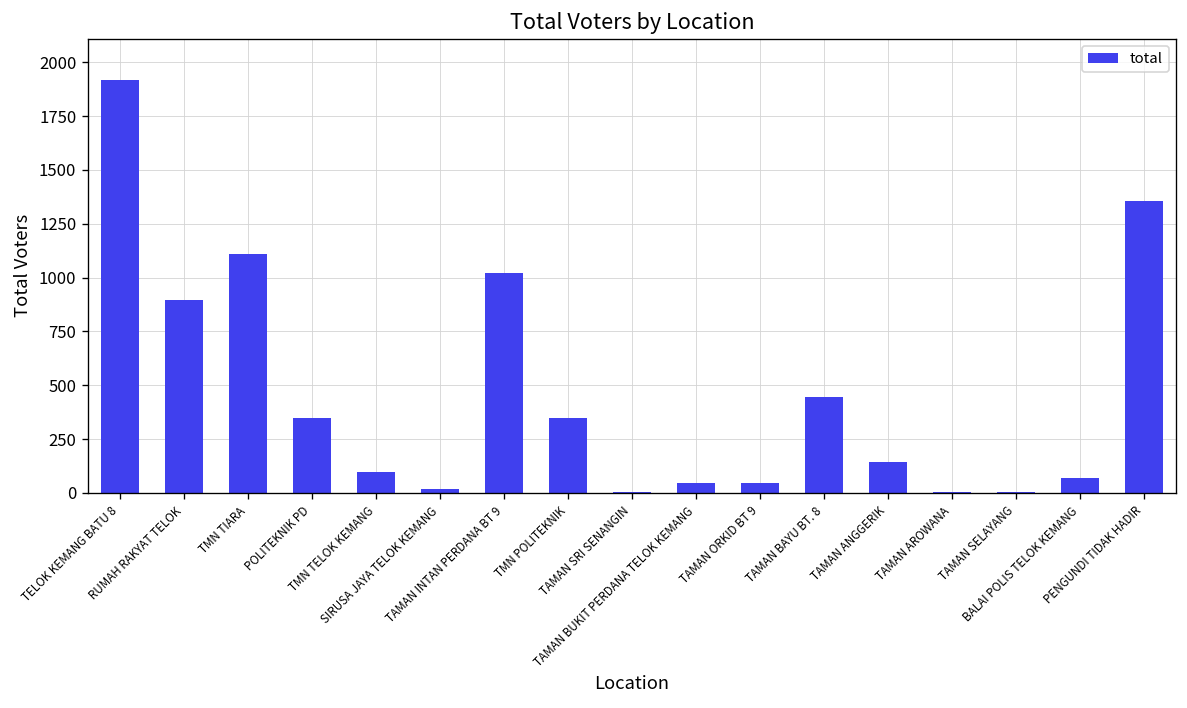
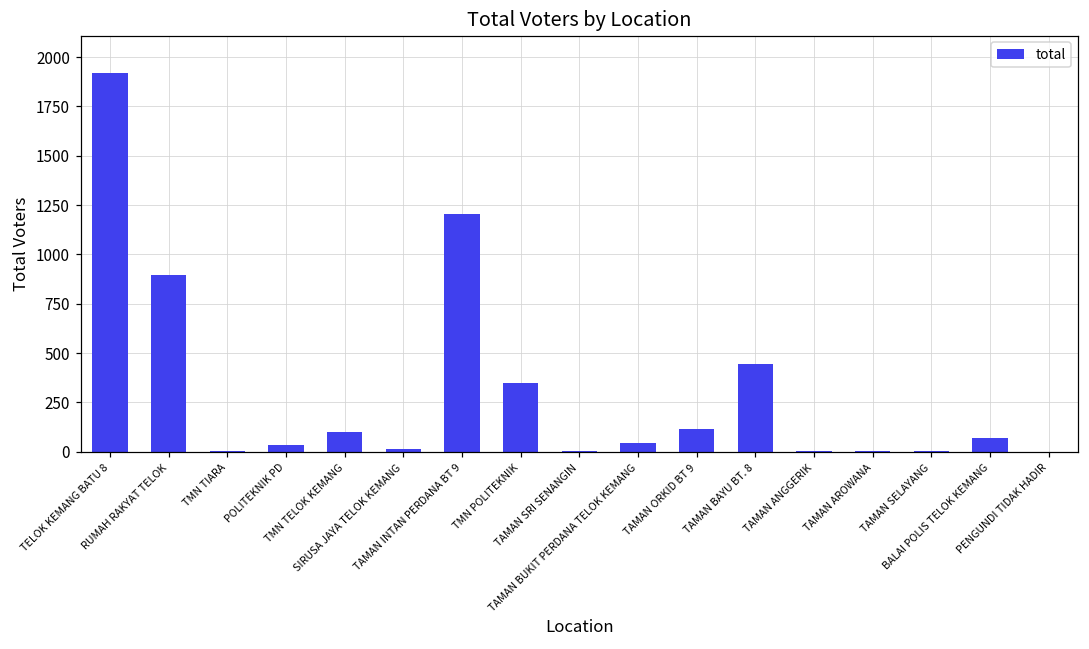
TMN TIARA: 1110 -> 0
POLITEKNIK PD: 350 -> 40
TAMAN INTAN PERDANA BT 9: 1020 -> 1210
TAMAN ORKID BT 9: 50 -> 110
TAMAN ANGGERIK: 150 -> 10
PENGUNDI TIDAK HADIR: 1350 -> 0
